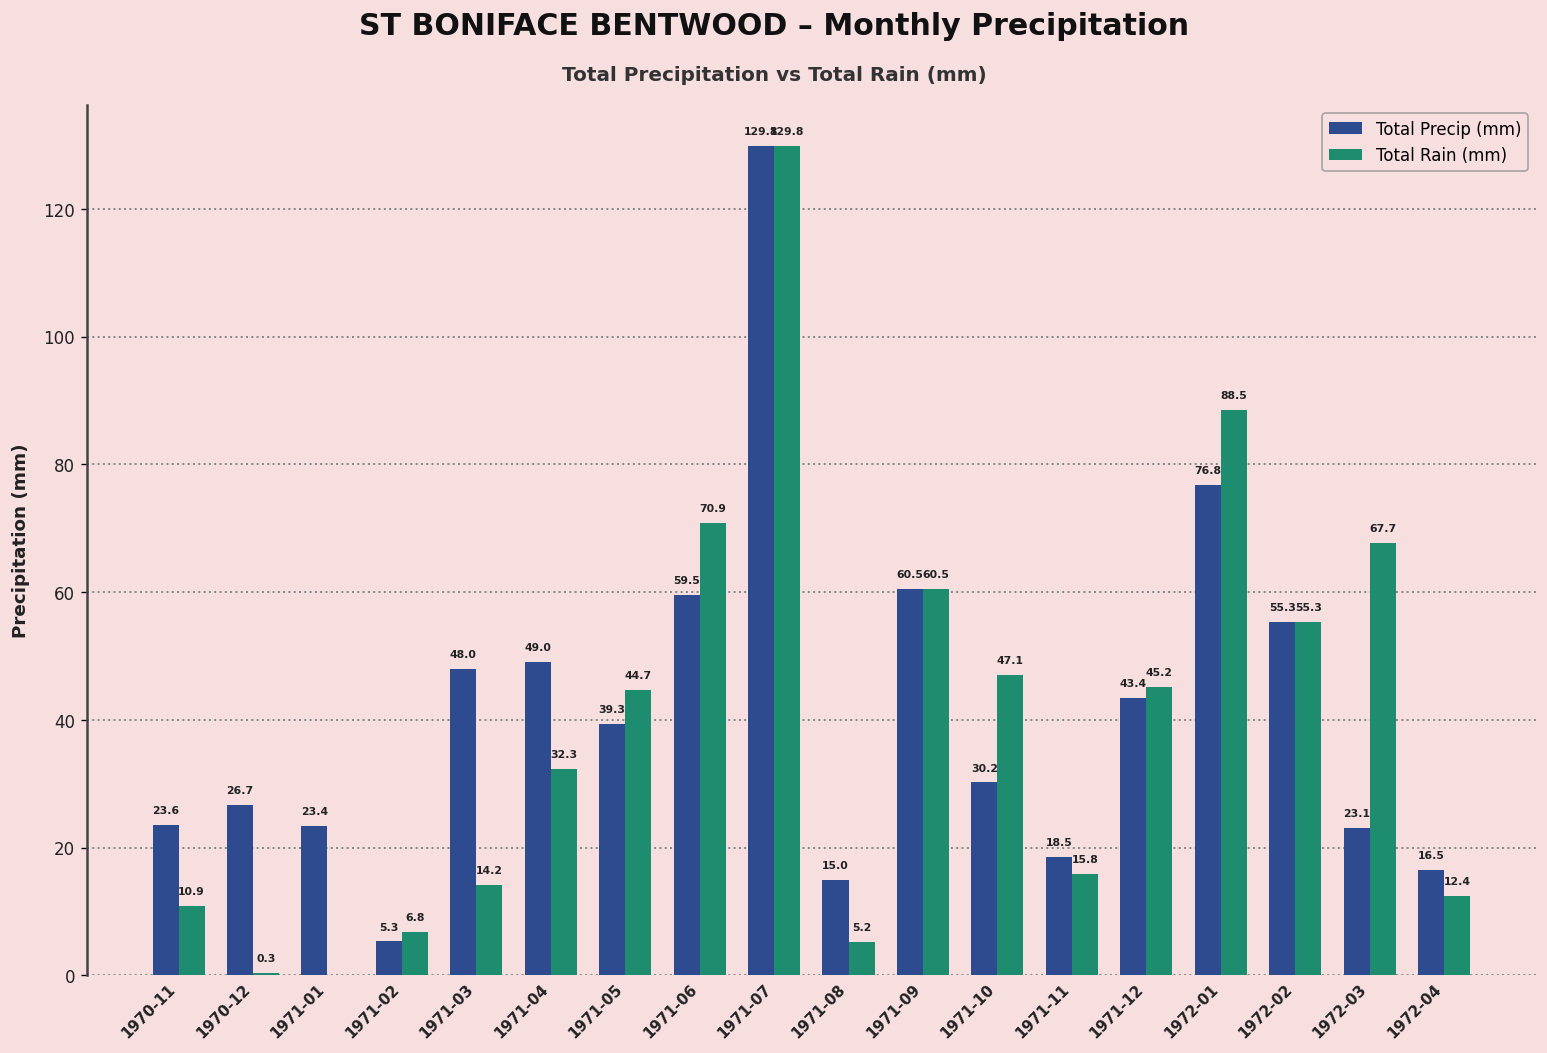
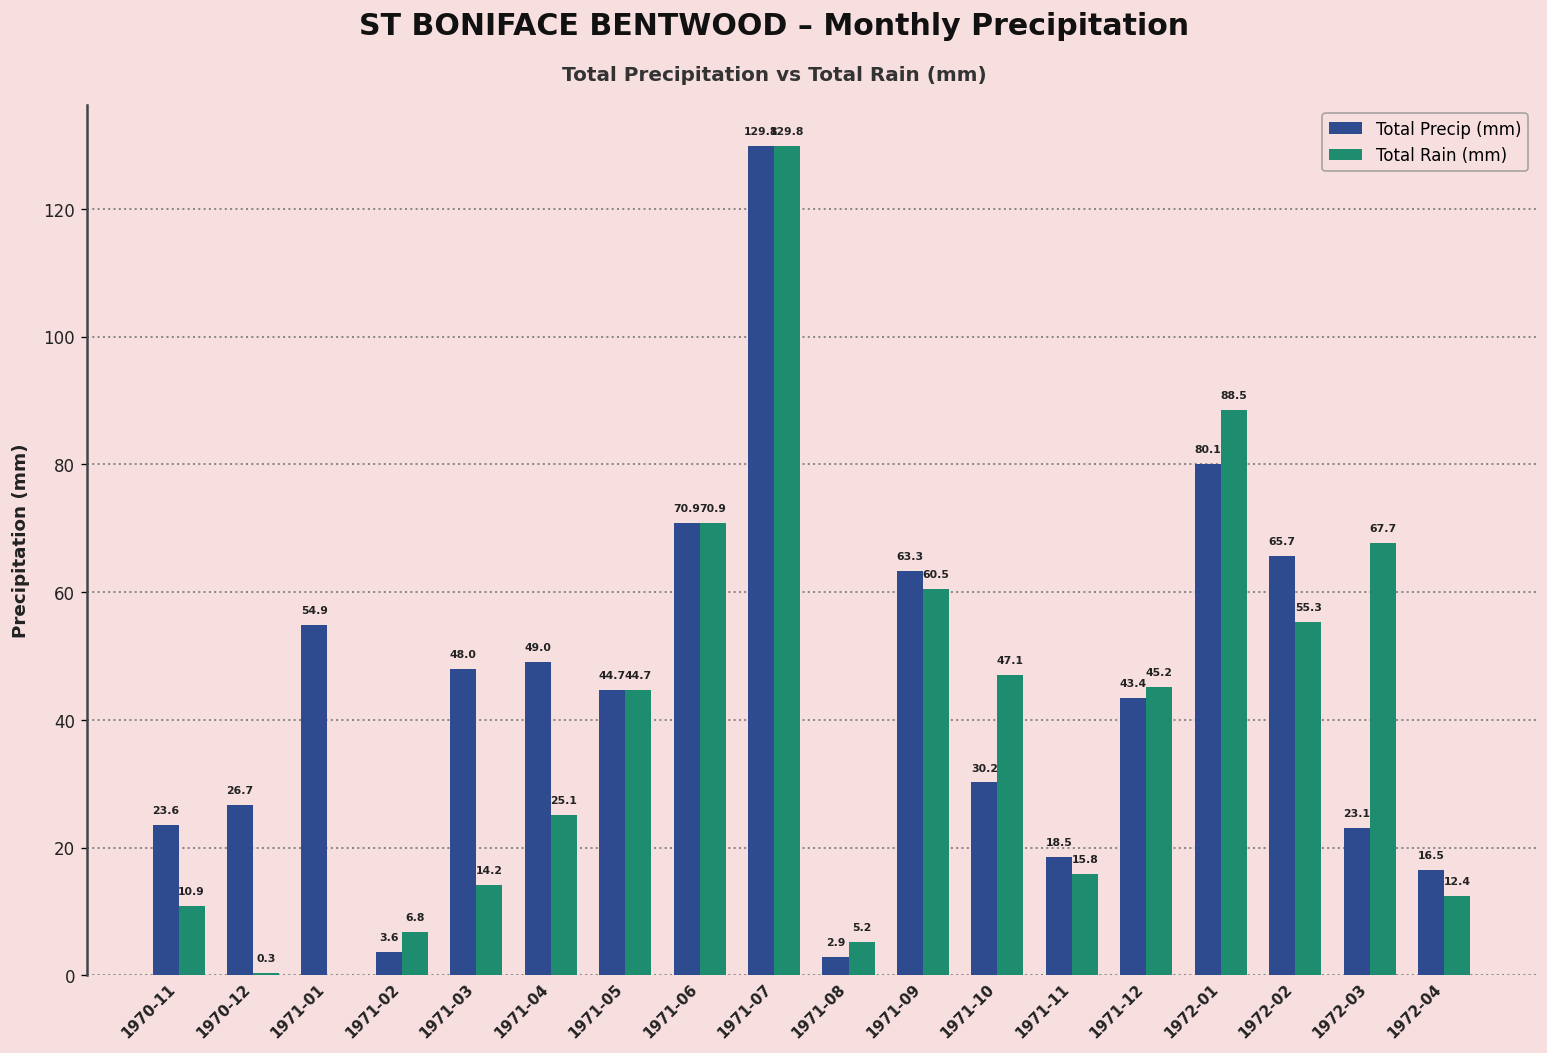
Total Precip (mm), 1971-01: 23.4 -> 54.9
Total Precip (mm), 1971-02: 5.3 -> 3.6
Total Rain (mm), 1971-04: 32.3 -> 25.1
Total Precip (mm), 1971-05: 39.3 -> 44.7
Total Precip (mm), 1971-06: 59.5 -> 70.9
Total Precip (mm), 1971-08: 15.0 -> 2.9
Total Precip (mm), 1971-09: 60.5 -> 63.3
Total Precip (mm), 1972-01: 76.8 -> 80.1
Total Precip (mm), 1972-02: 55.3 -> 65.7
